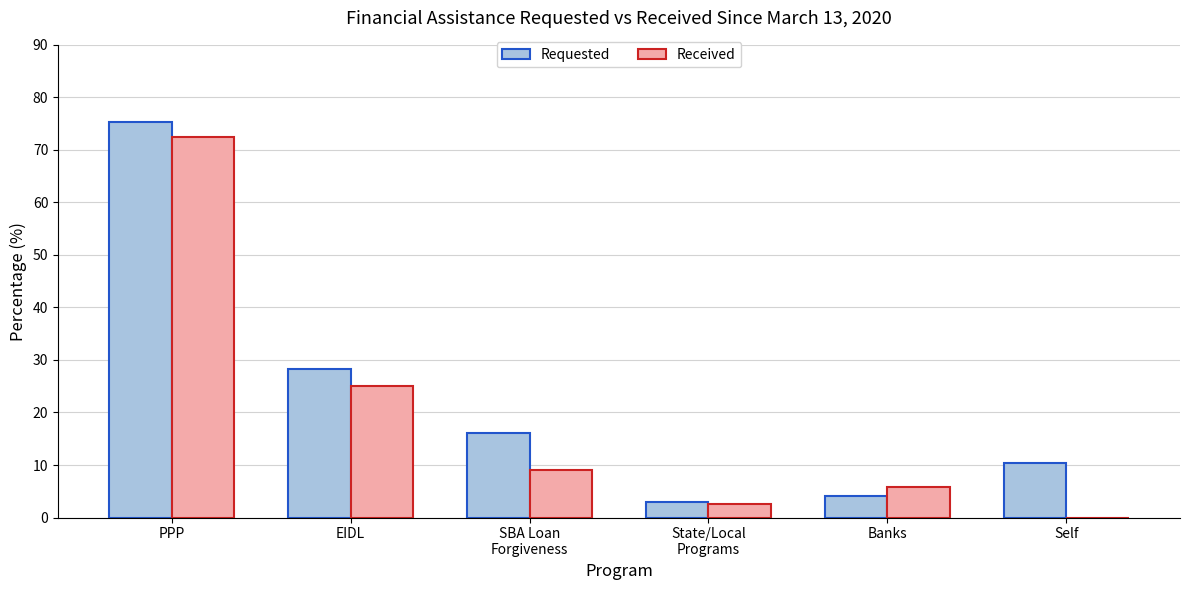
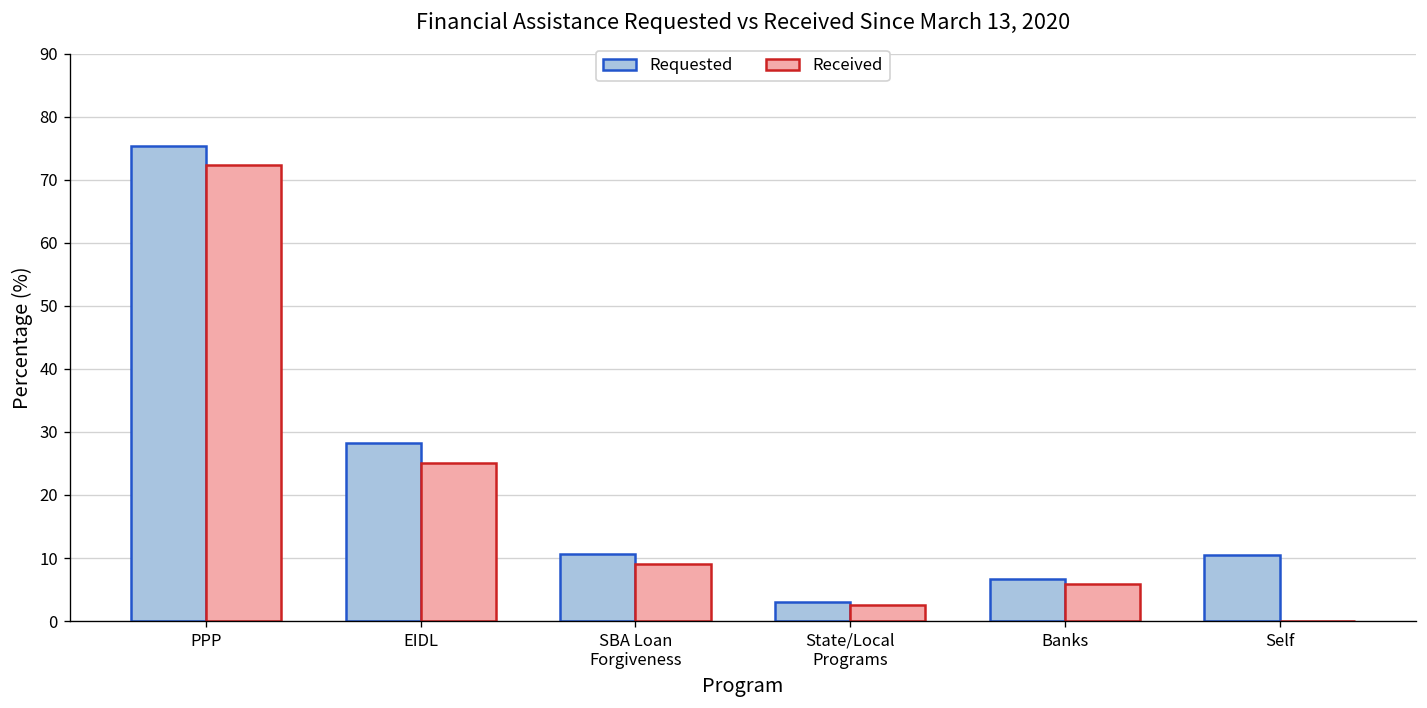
Requested, SBA Loan Forgiveness: 16 -> 11
Requested, Banks: 4 -> 7
